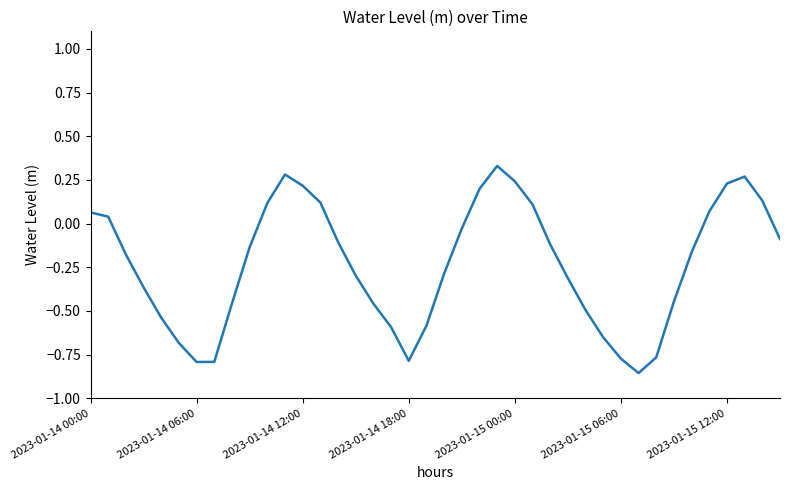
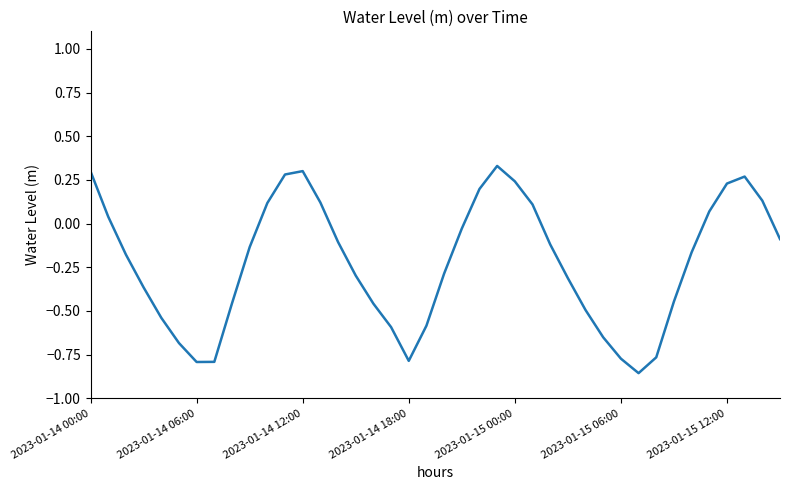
2023-01-14 00:00: 0.06 -> 0.30
2023-01-14 12:00: 0.22 -> 0.30
